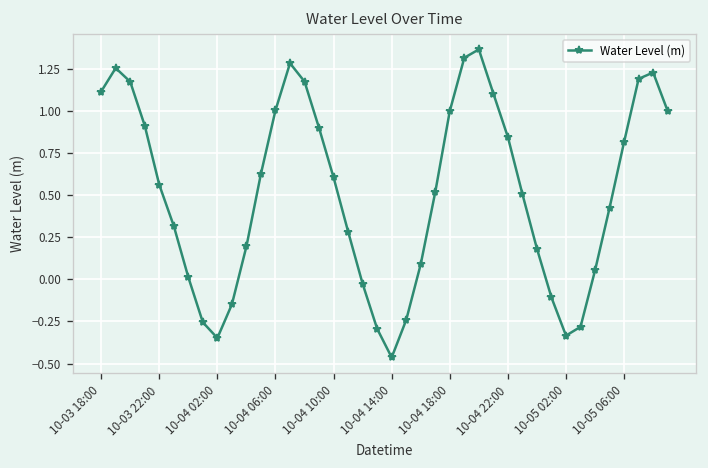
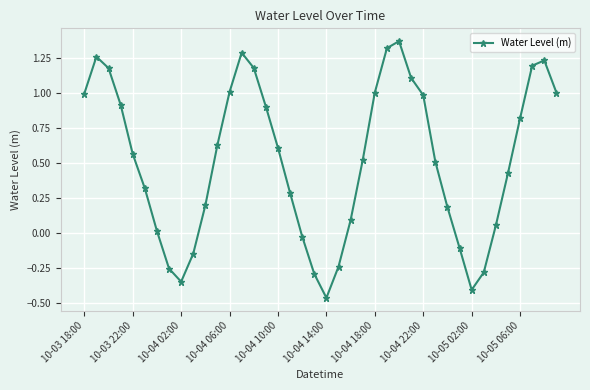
10-03 18:00: 1.12 -> 0.99
10-04 22:00: 0.85 -> 0.98
10-05 02:00: -0.33 -> -0.41
